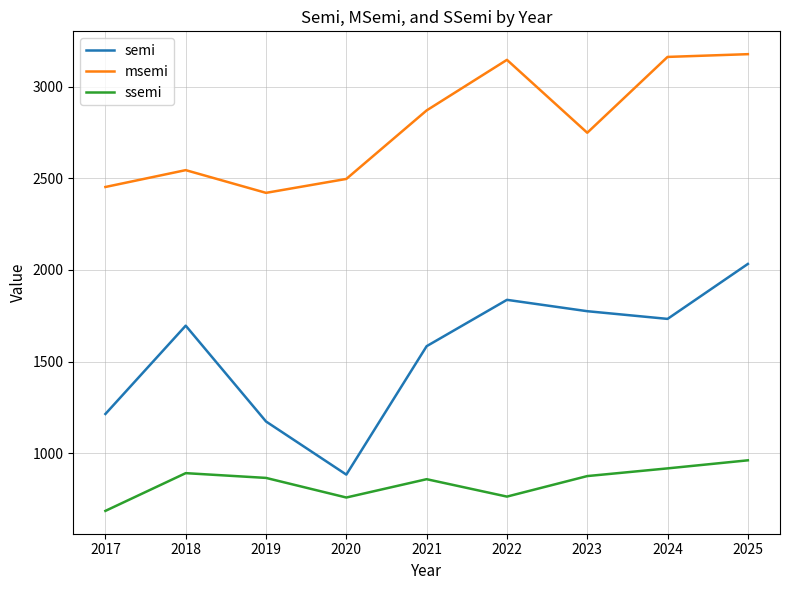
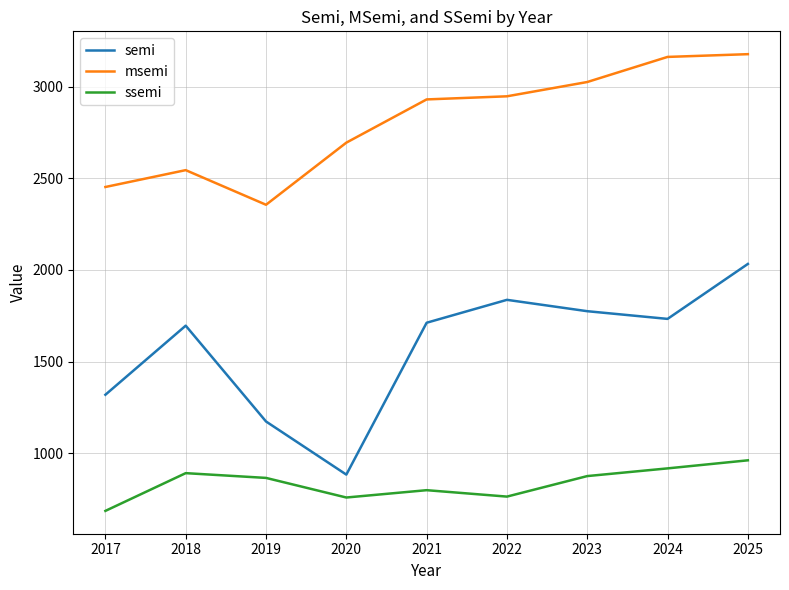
semi, 2017: 1210 -> 1320
msemi, 2019: 2420 -> 2360
msemi, 2020: 2500 -> 2700
semi, 2021: 1580 -> 1710
msemi, 2021: 2870 -> 2930
ssemi, 2021: 860 -> 800
msemi, 2022: 3150 -> 2950
msemi, 2023: 2750 -> 3030
